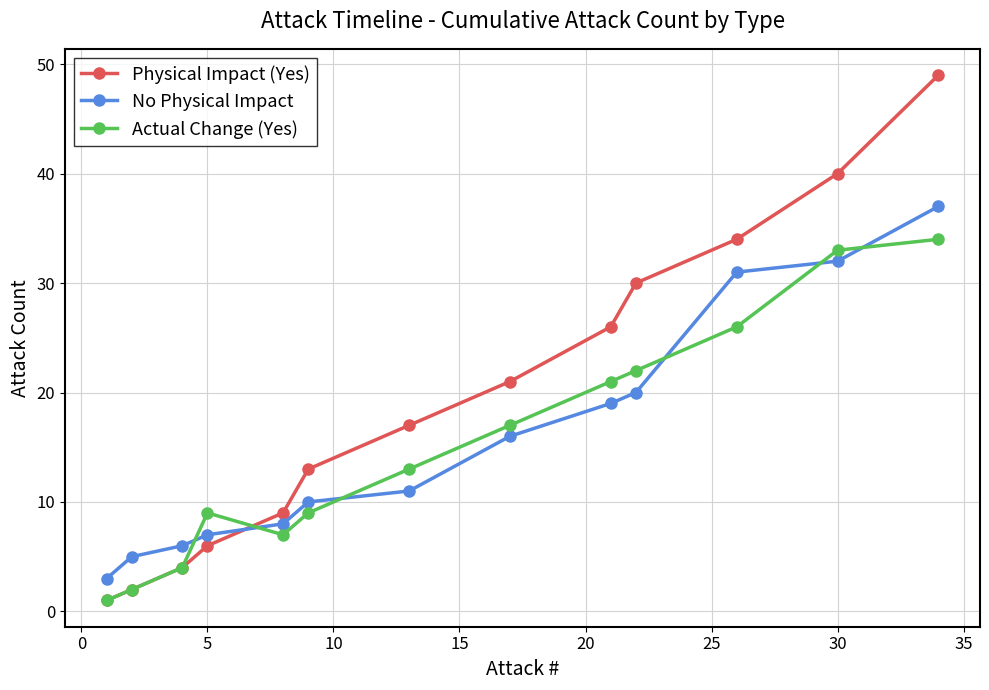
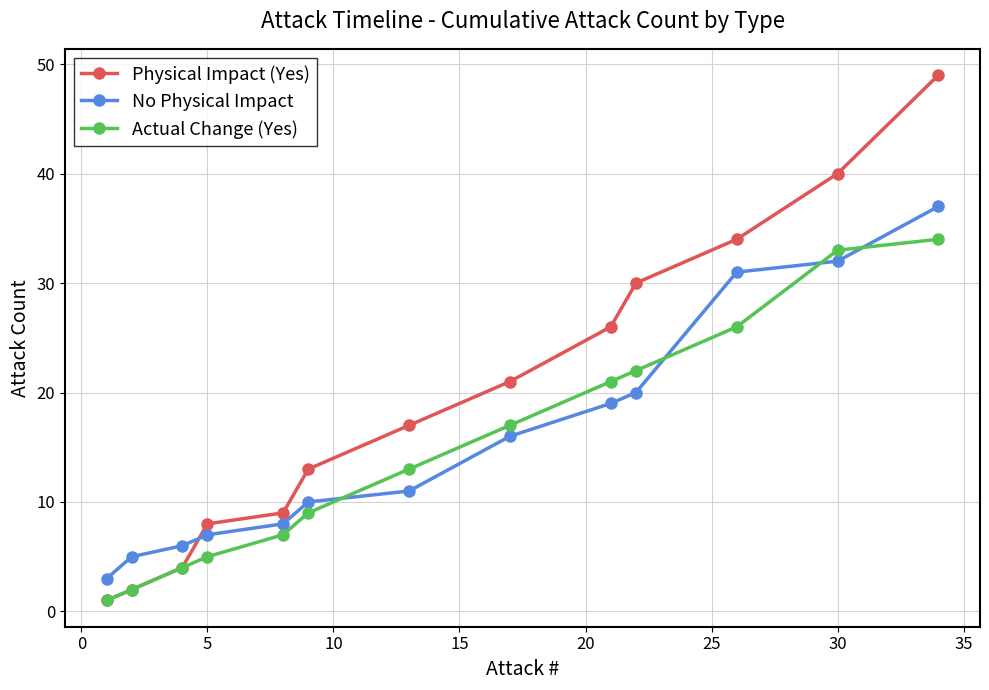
Physical Impact (Yes), 5: 6 -> 8
Actual Change (Yes), 5: 9 -> 5
